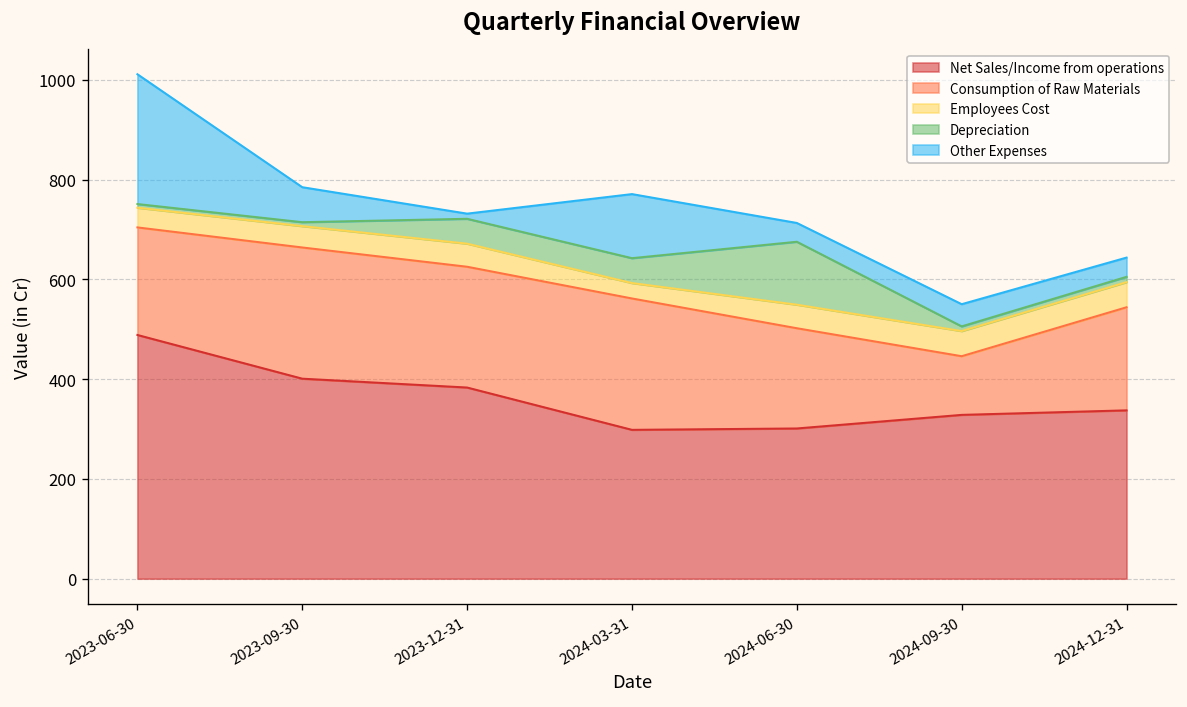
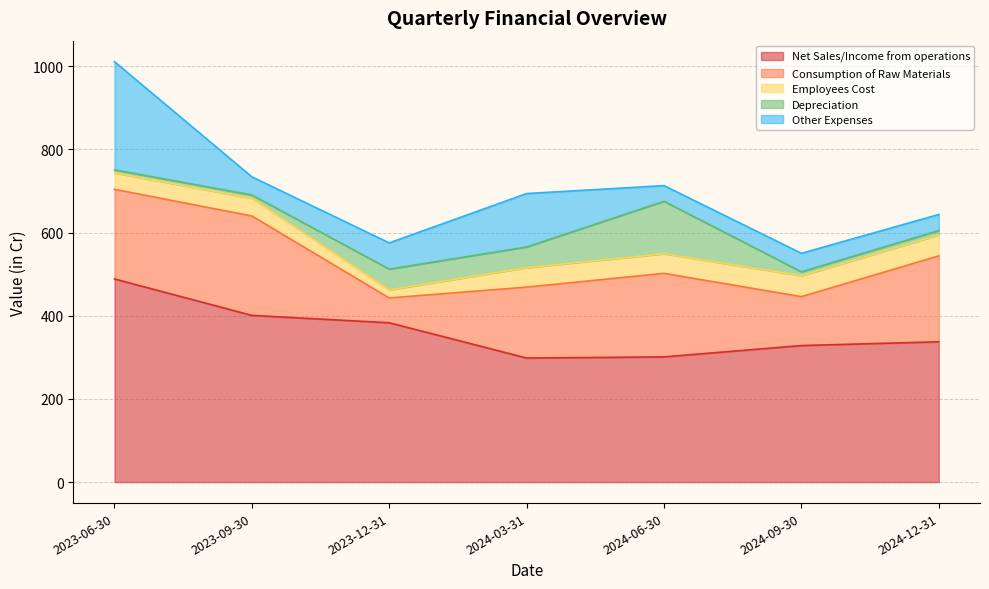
Consumption of Raw Materials, 2023-09-30: 260 -> 240
Other Expenses, 2023-09-30: 70 -> 40
Consumption of Raw Materials, 2023-12-31: 240 -> 60
Employees Cost, 2023-12-31: 50 -> 20
Other Expenses, 2023-12-31: 10 -> 60
Consumption of Raw Materials, 2024-03-31: 260 -> 170
Employees Cost, 2024-03-31: 30 -> 50
